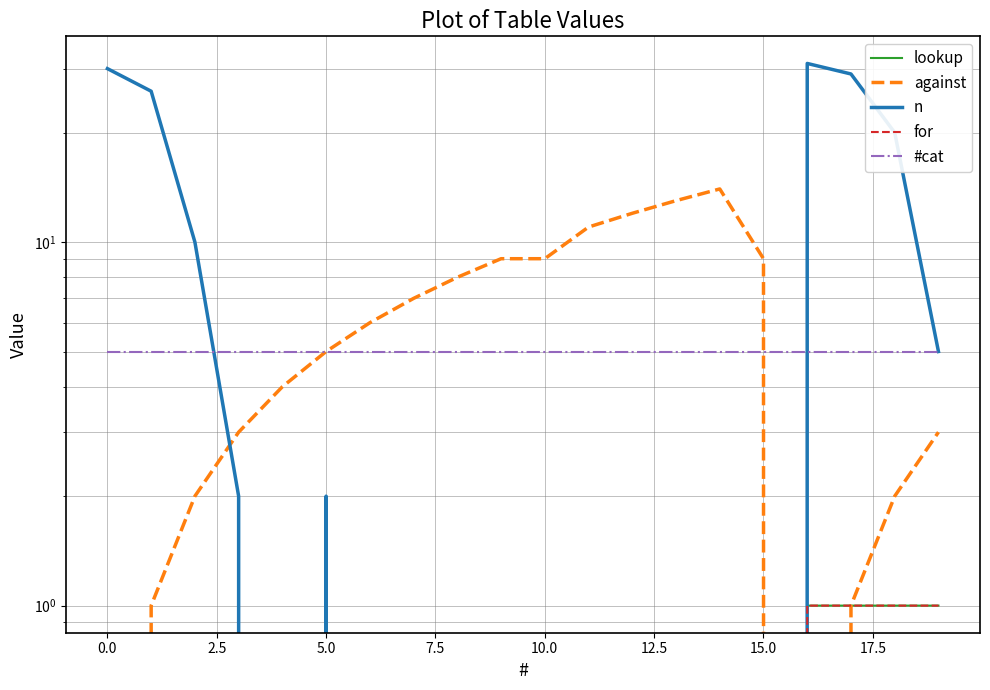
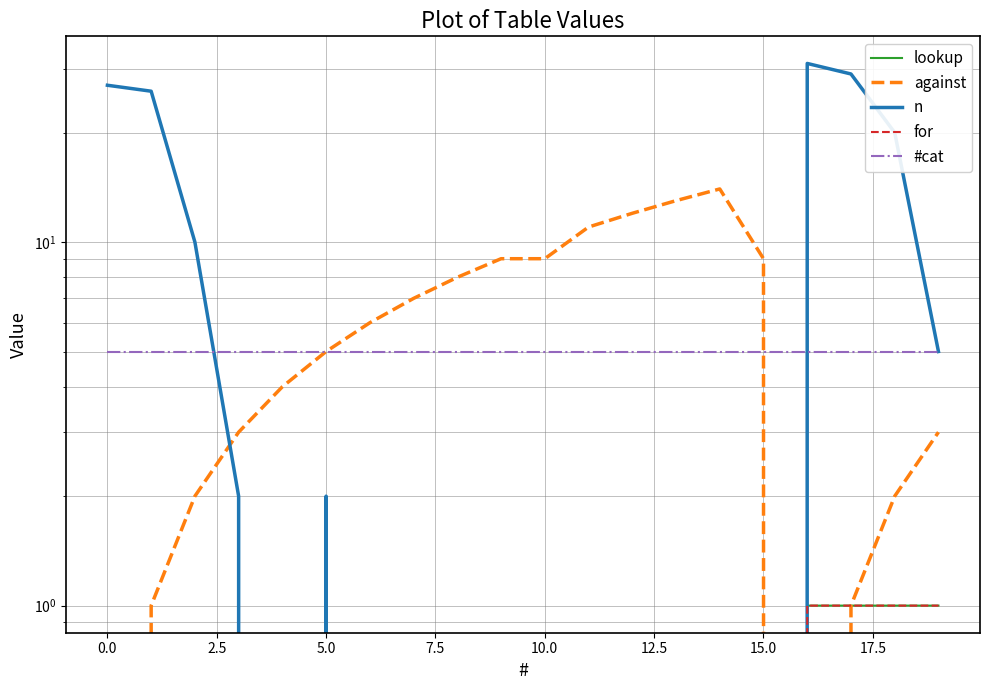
n, 0.0: 30 -> 27
